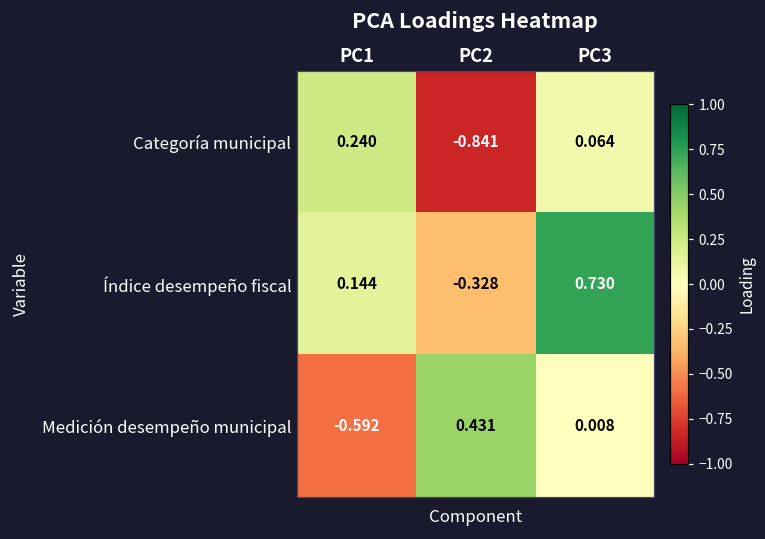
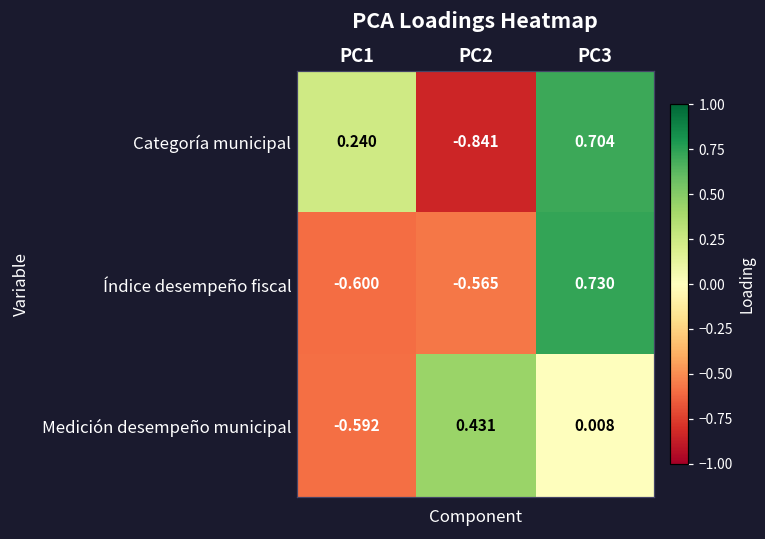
Categoría municipal, PC3: 0.064 -> 0.704
Índice desempeño fiscal, PC1: 0.144 -> -0.600
Índice desempeño fiscal, PC2: -0.328 -> -0.565
